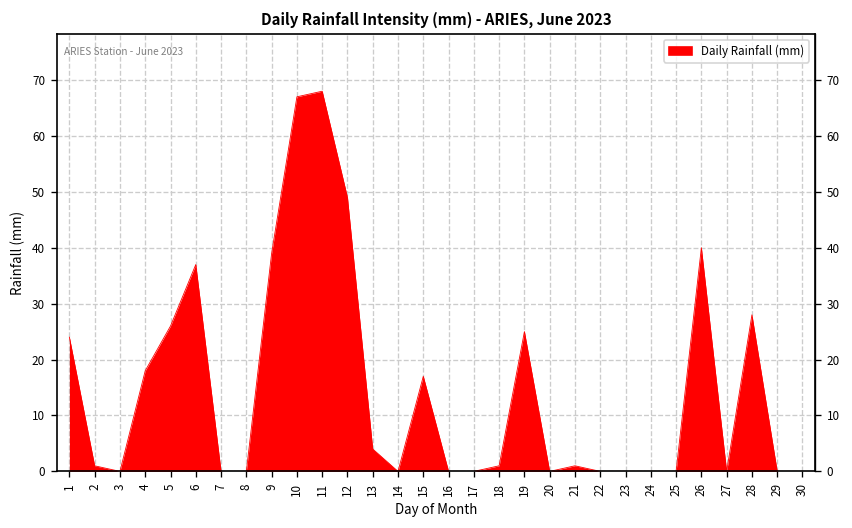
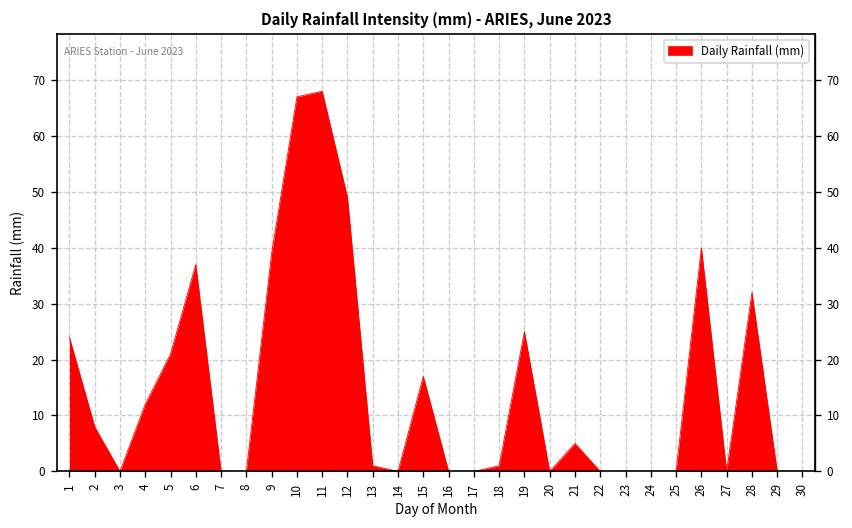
2: 1 -> 8
4: 18 -> 12
5: 26 -> 21
13: 4 -> 1
21: 1 -> 5
28: 28 -> 32
